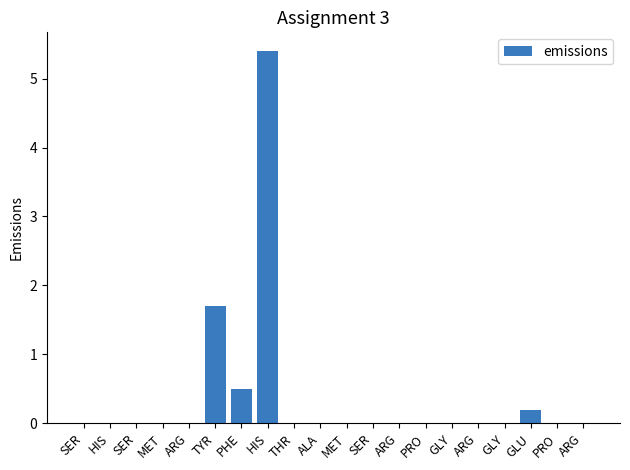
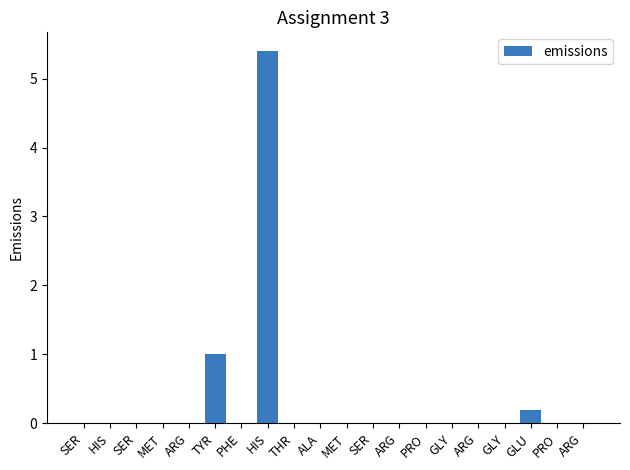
TYR: 1.7 -> 1.0
PHE: 0.5 -> 0.0
